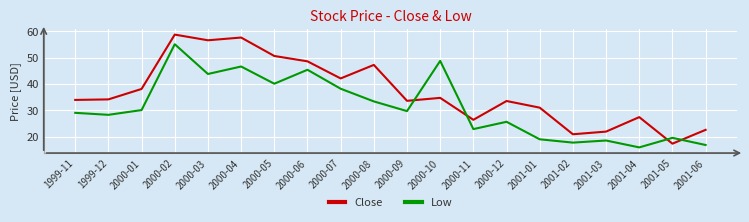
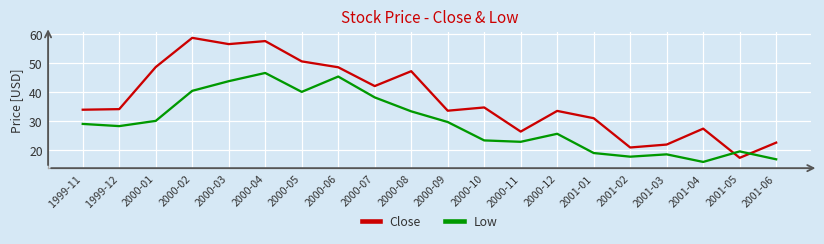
Close, 2000-01: 38 -> 49
Low, 2000-02: 55 -> 40
Low, 2000-10: 49 -> 23
